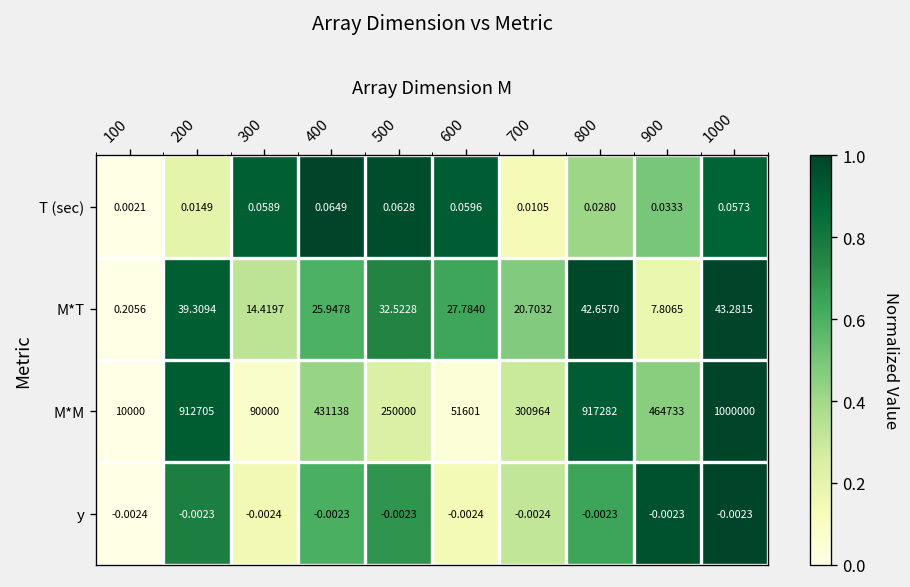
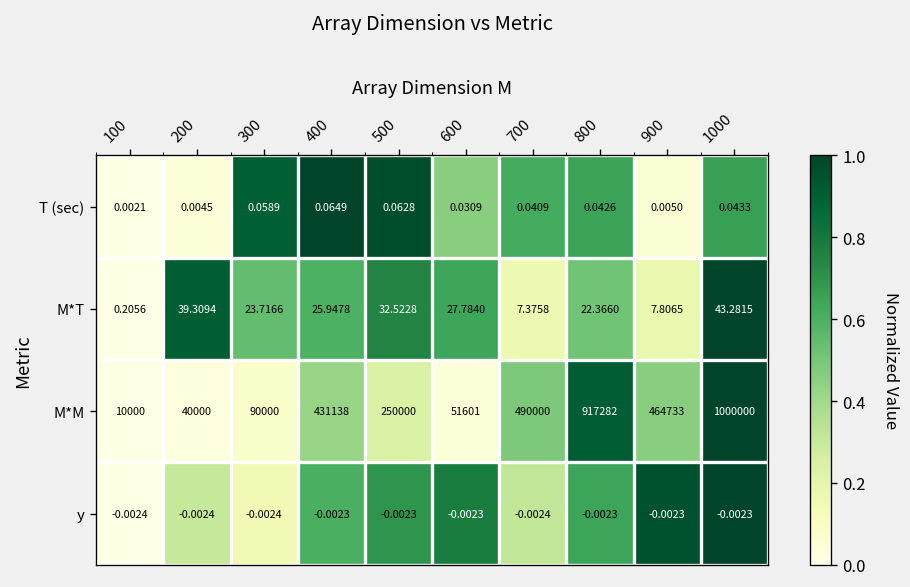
T (sec), 200: 0.0149 -> 0.0045
T (sec), 600: 0.0596 -> 0.0309
T (sec), 700: 0.0105 -> 0.0409
T (sec), 800: 0.0280 -> 0.0426
T (sec), 900: 0.0333 -> 0.0050
T (sec), 1000: 0.0573 -> 0.0433
M*T, 300: 14.4197 -> 23.7166
M*T, 700: 20.7032 -> 7.3758
M*T, 800: 42.6570 -> 22.3660
M*M, 200: 912705 -> 40000
M*M, 700: 300964 -> 490000
y, 200: -0.0023 -> -0.0024
y, 600: -0.0024 -> -0.0023
